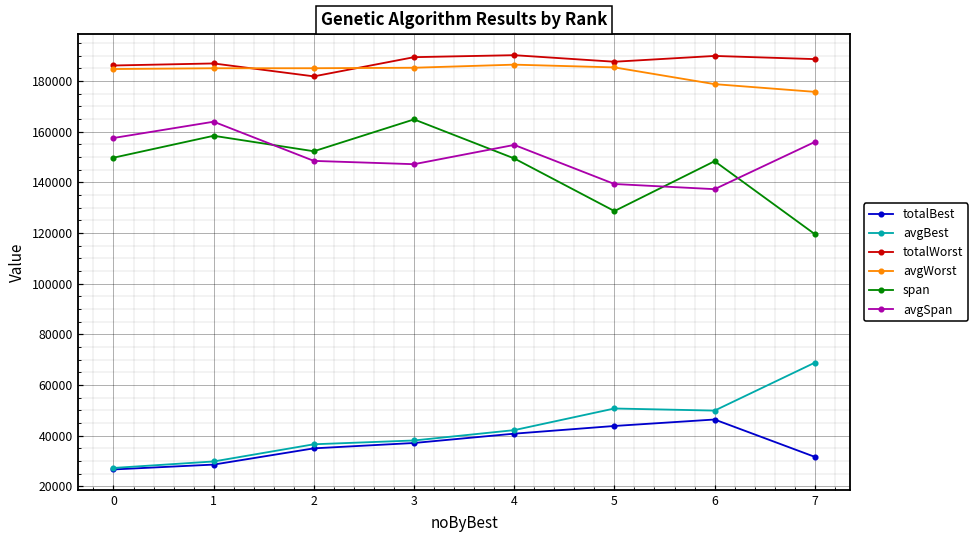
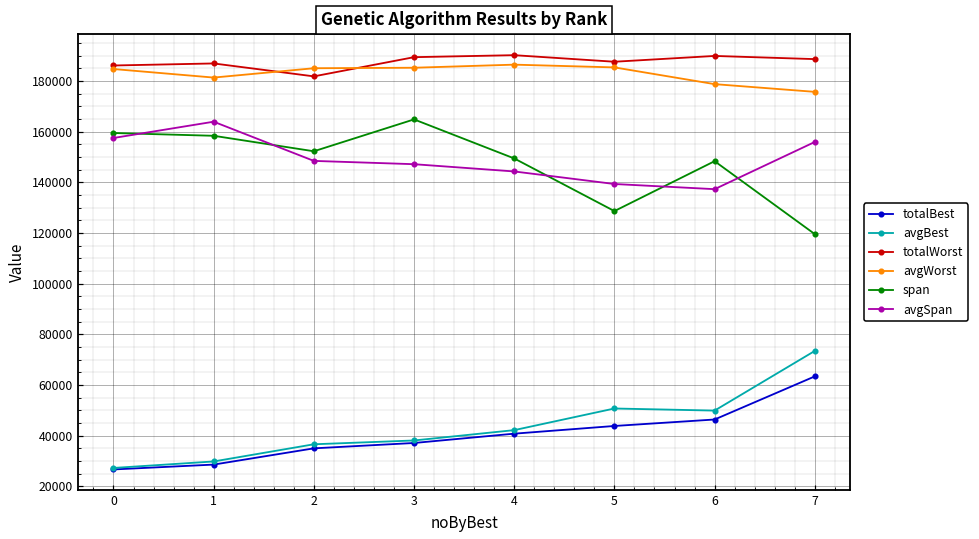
span, 0: 150000 -> 159000
avgWorst, 1: 185000 -> 181000
avgSpan, 4: 155000 -> 144000
totalBest, 7: 32000 -> 63000
avgBest, 7: 69000 -> 73000
